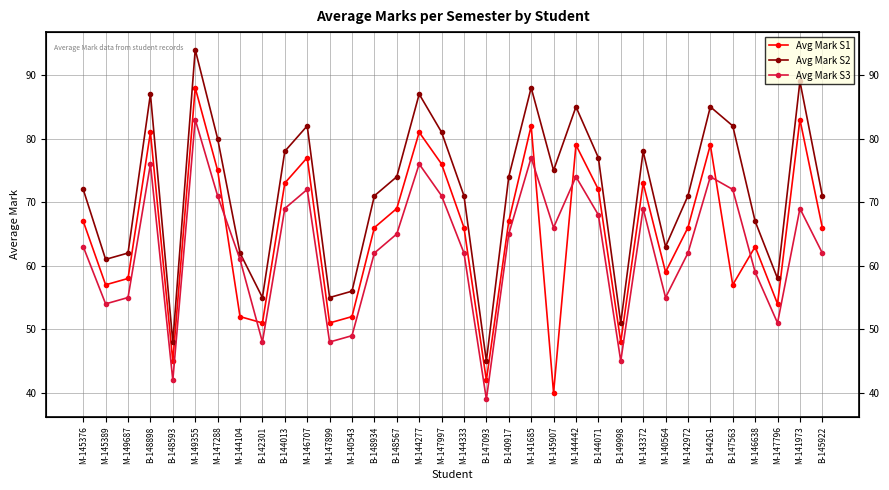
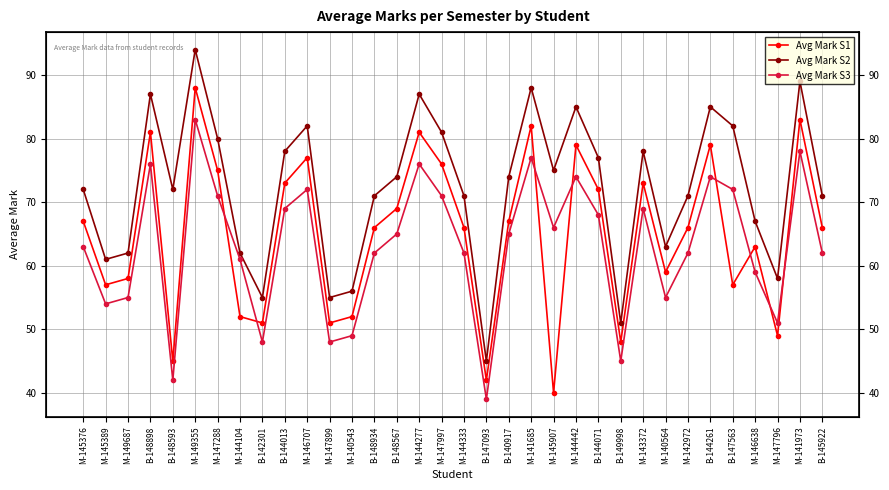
Avg Mark S2, B-148593: 48 -> 72
Avg Mark S1, M-147796: 54 -> 49
Avg Mark S3, M-141973: 69 -> 78
